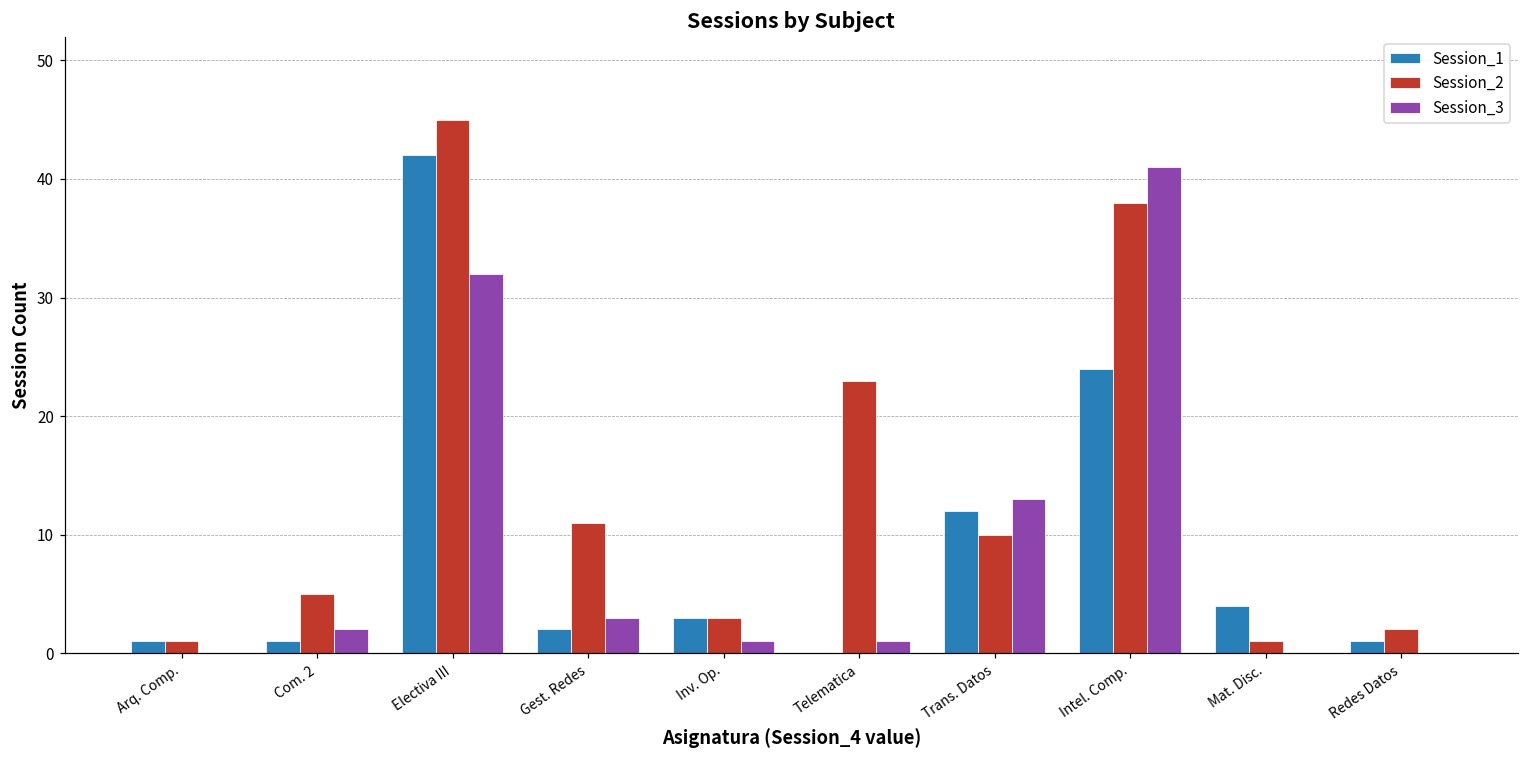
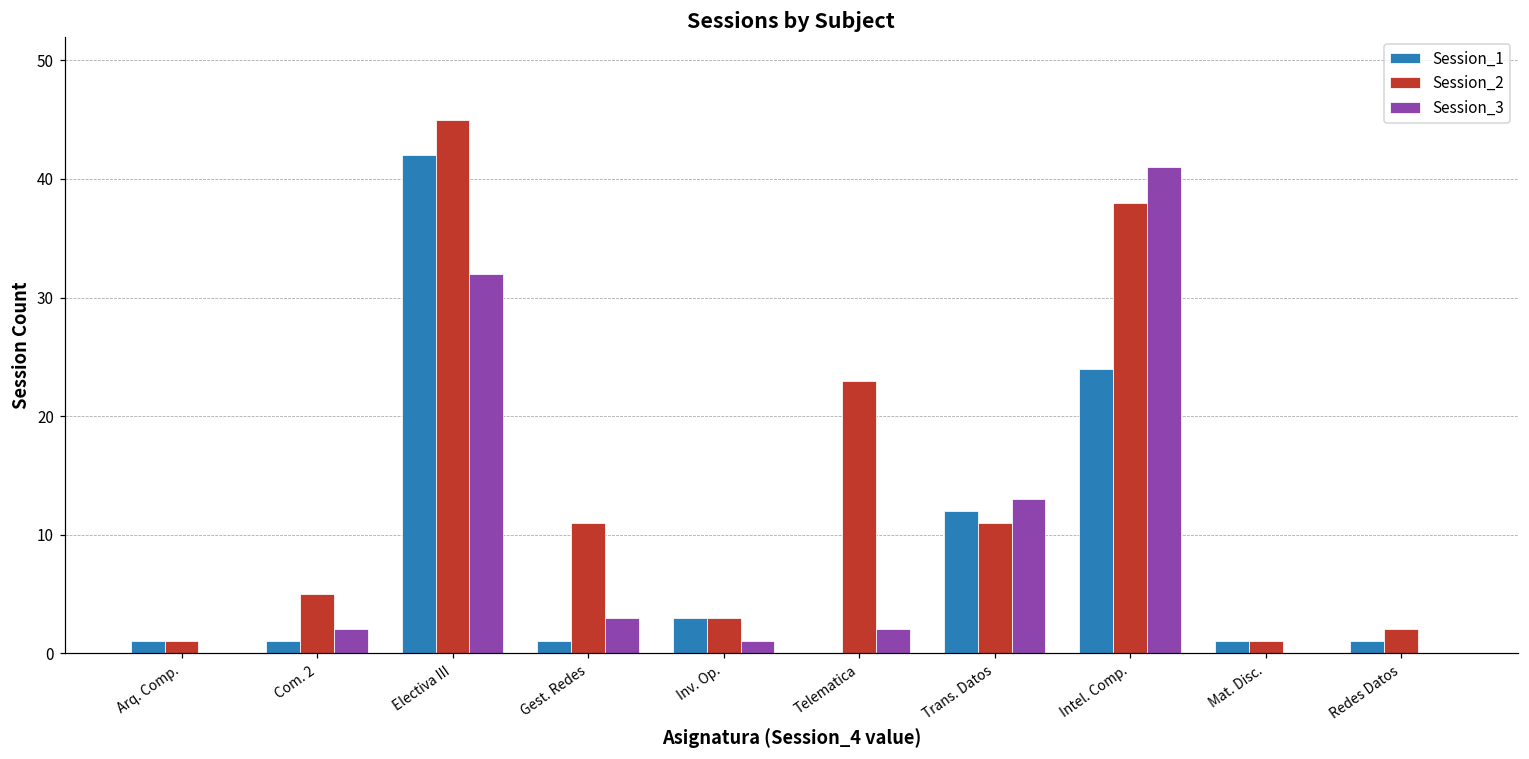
Session_1, Gest. Redes: 2 -> 1
Session_3, Telematica: 1 -> 2
Session_2, Trans. Datos: 10 -> 11
Session_1, Mat. Disc.: 4 -> 1
